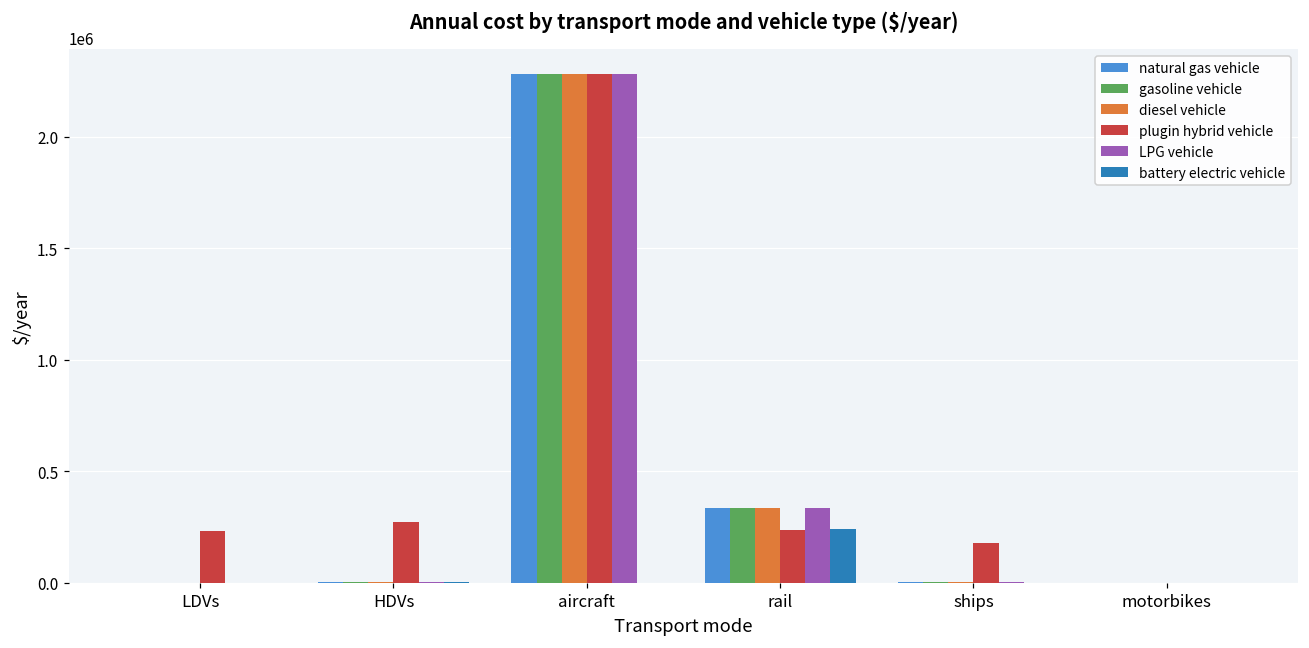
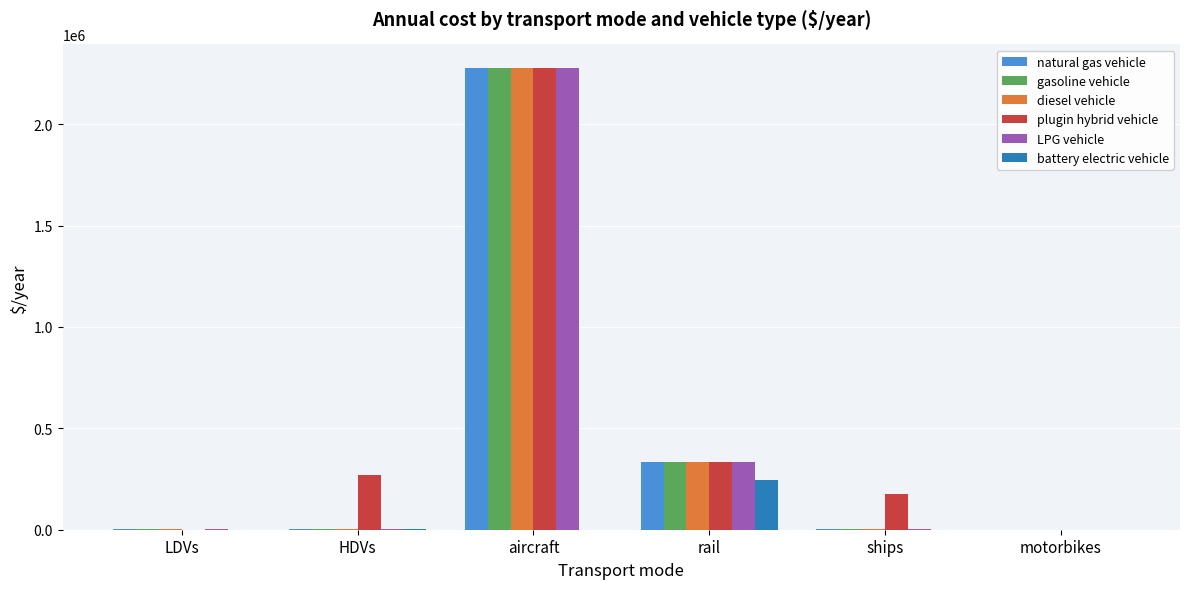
plugin hybrid vehicle, LDVs: 230000 -> 0
plugin hybrid vehicle, rail: 230000 -> 330000
